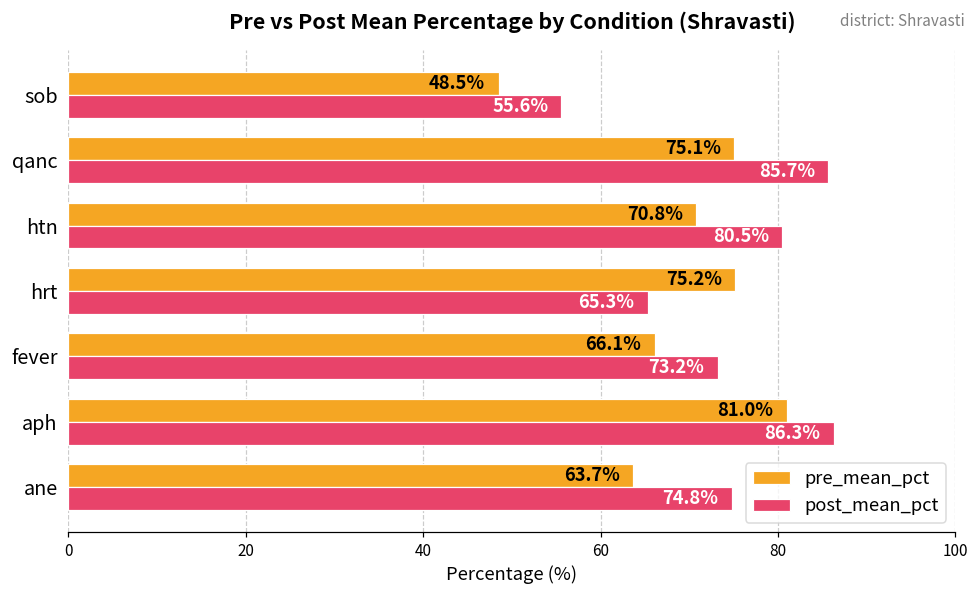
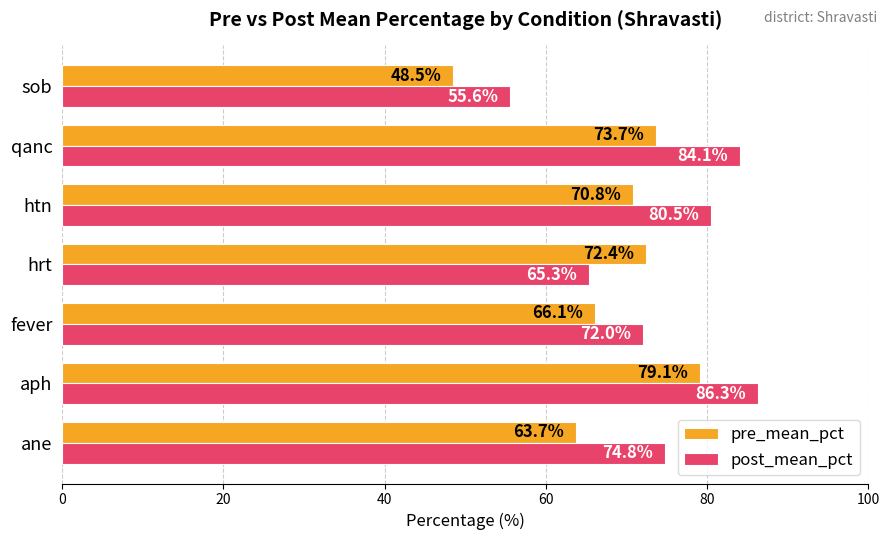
pre_mean_pct, qanc: 75.1% -> 73.7%
post_mean_pct, qanc: 85.7% -> 84.1%
pre_mean_pct, hrt: 75.2% -> 72.4%
post_mean_pct, fever: 73.2% -> 72.0%
pre_mean_pct, aph: 81.0% -> 79.1%
